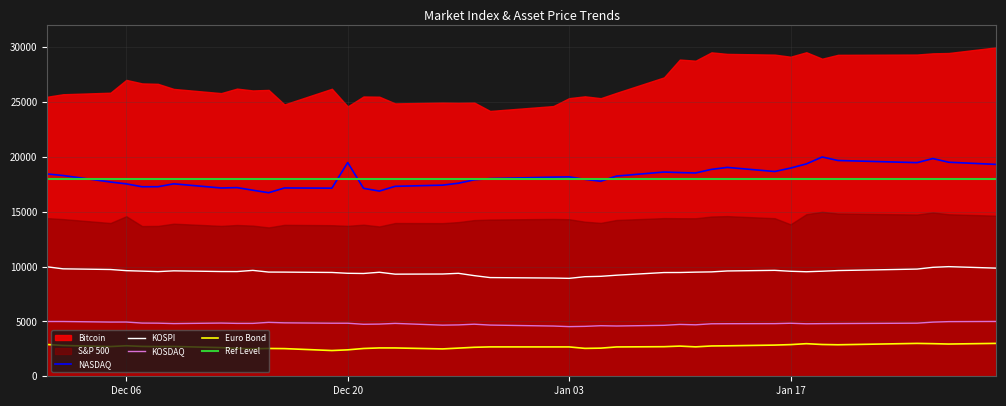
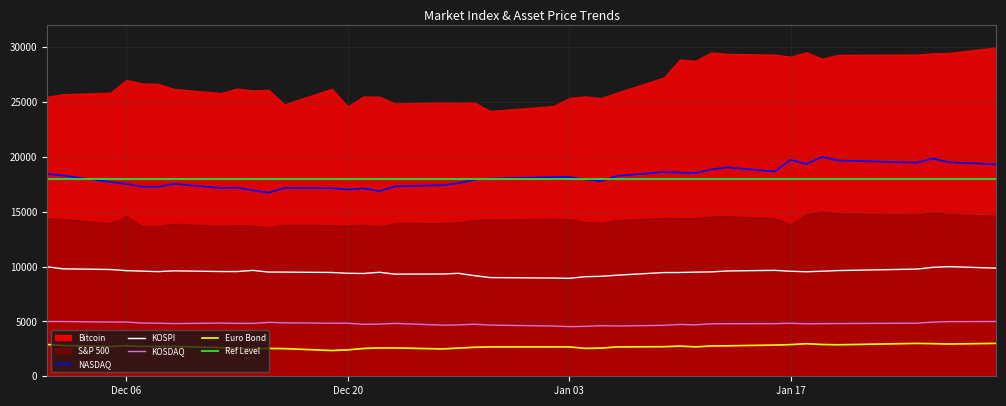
NASDAQ, Dec 20: 19500 -> 17000
NASDAQ, Jan 17: 19000 -> 19700
